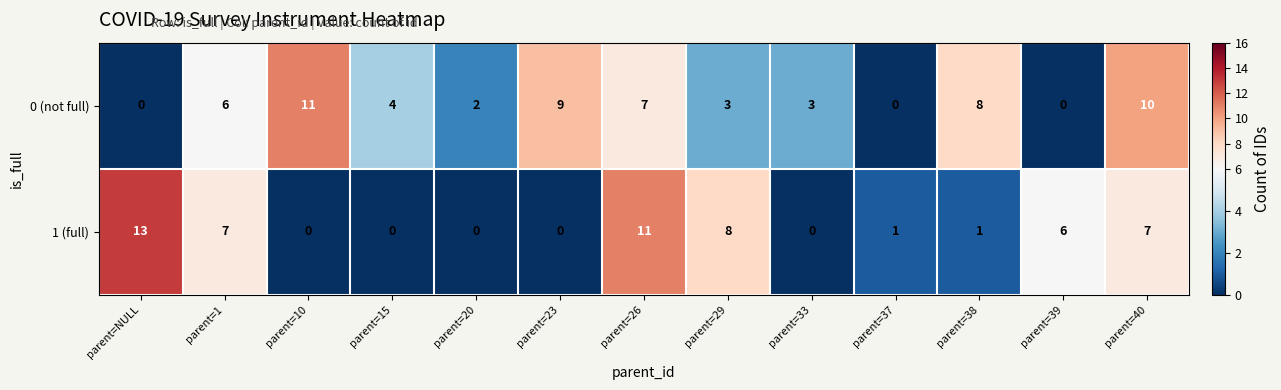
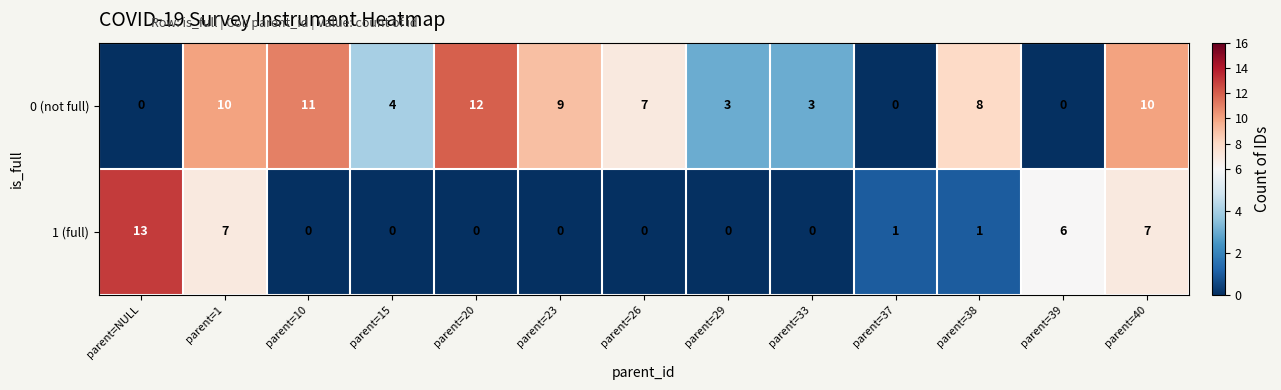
0 (not full), parent=1: 6 -> 10
0 (not full), parent=20: 2 -> 12
1 (full), parent=26: 11 -> 0
1 (full), parent=29: 8 -> 0
